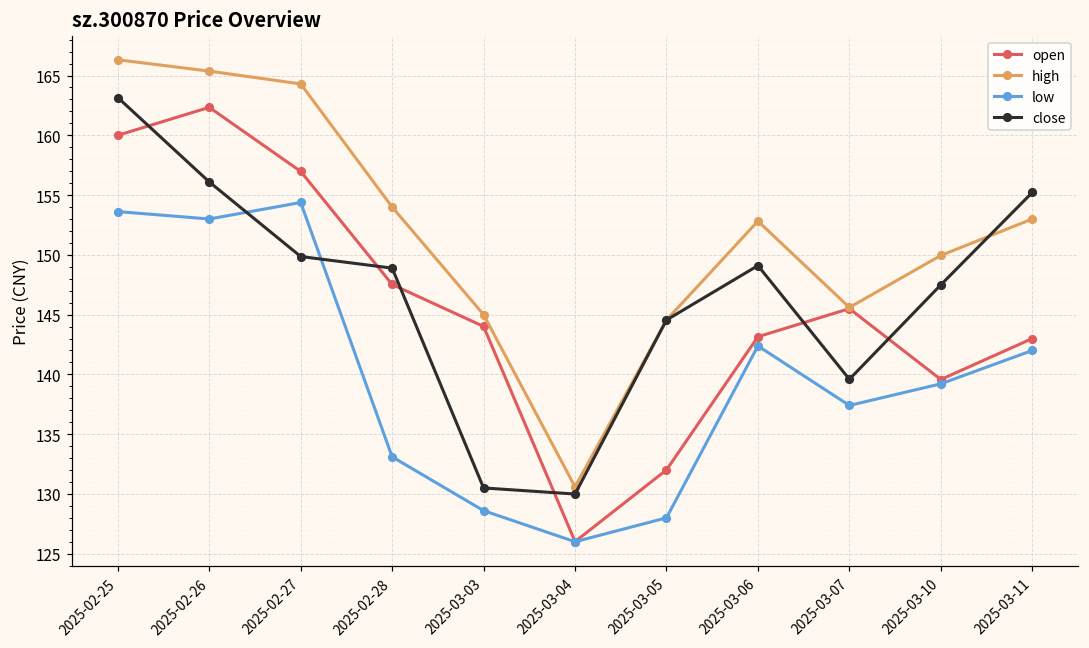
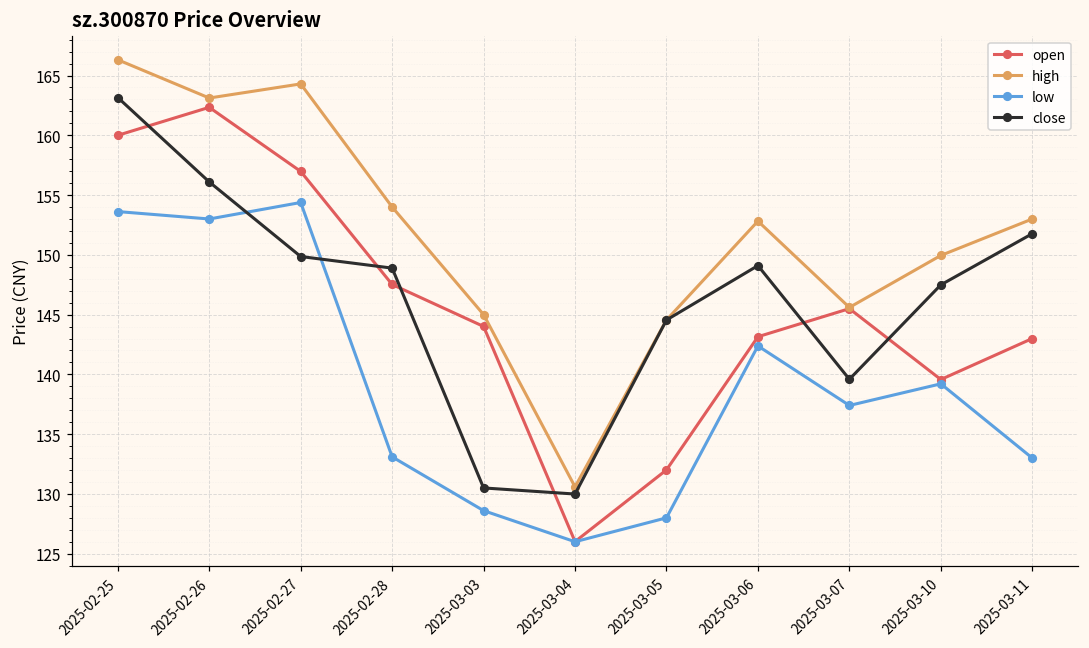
high, 2025-02-26: 165.4 -> 163.1
low, 2025-03-11: 142 -> 133
close, 2025-03-11: 155.2 -> 151.8
